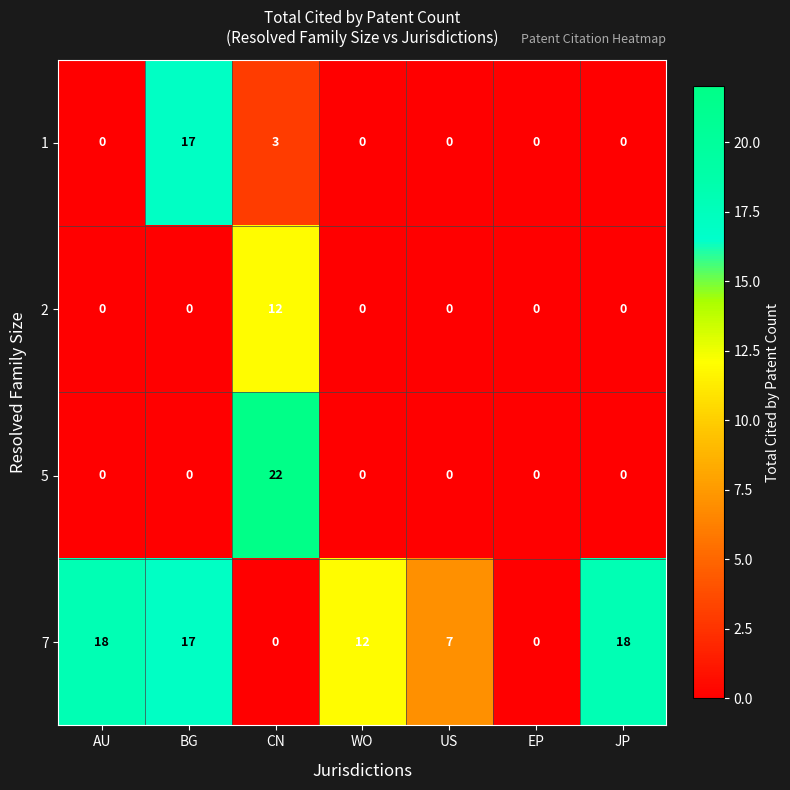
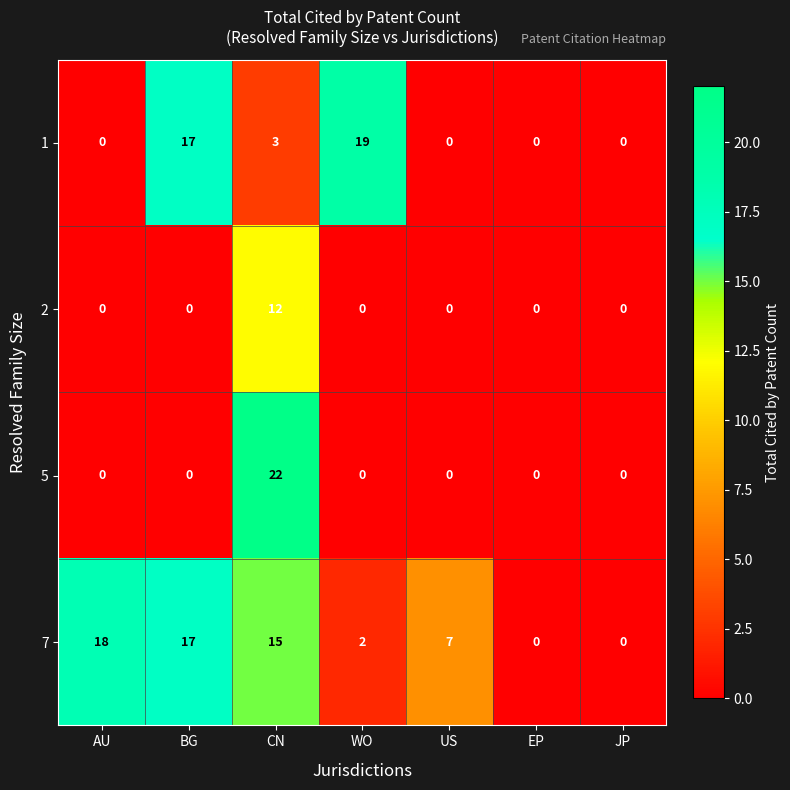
1, WO: 0 -> 19
7, CN: 0 -> 15
7, WO: 12 -> 2
7, JP: 18 -> 0
